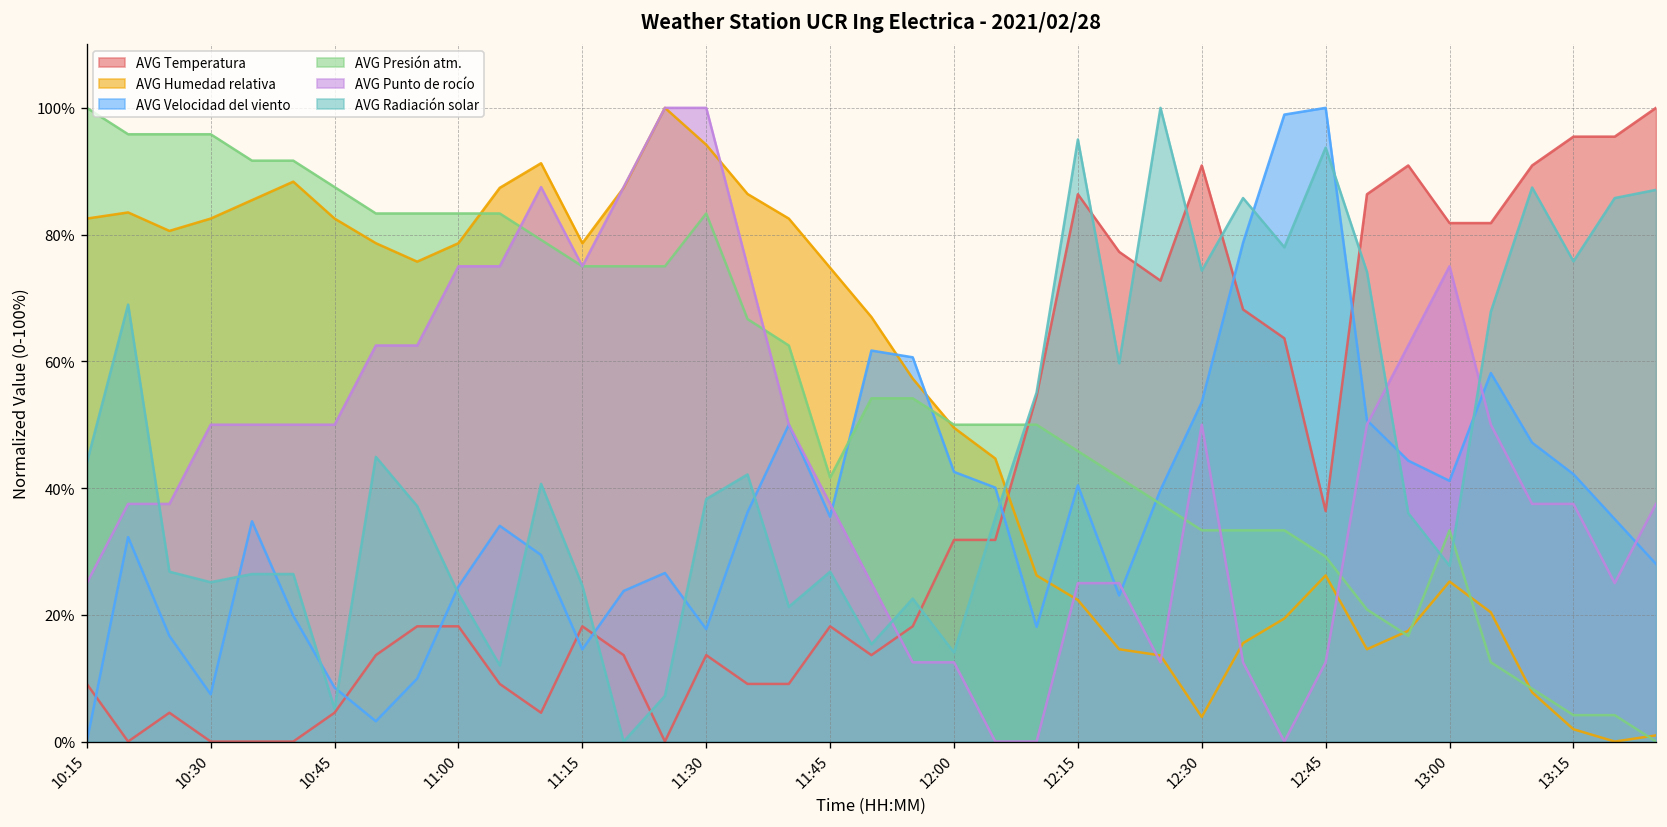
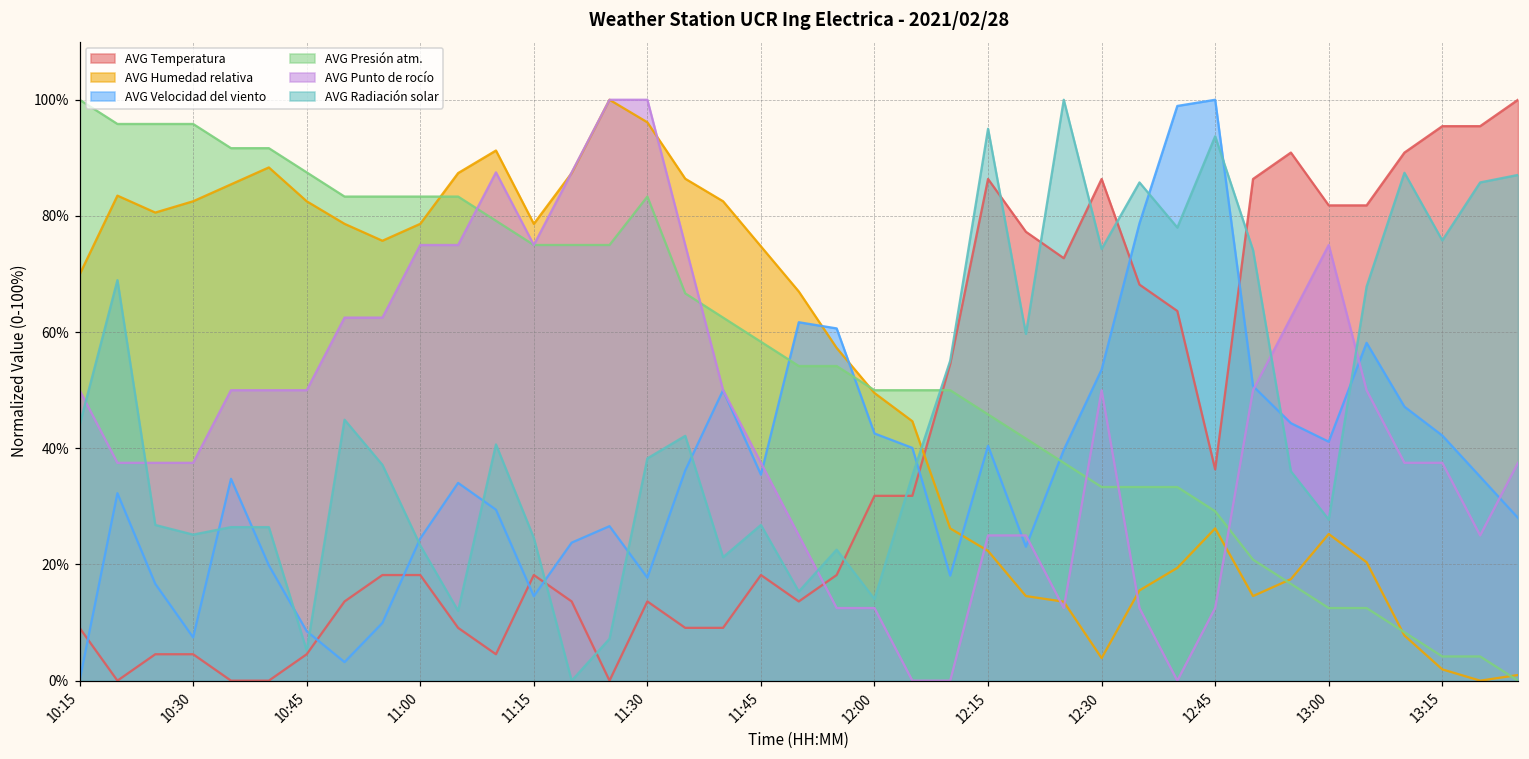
AVG Humedad relativa, 10:15: 83% -> 70%
AVG Punto de rocío, 10:15: 25% -> 50%
AVG Temperatura, 10:30: 0% -> 5%
AVG Punto de rocío, 10:30: 50% -> 38%
AVG Humedad relativa, 11:30: 94% -> 96%
AVG Presión atm., 11:45: 42% -> 58%
AVG Temperatura, 12:30: 91% -> 86%
AVG Presión atm., 13:00: 33% -> 12%
